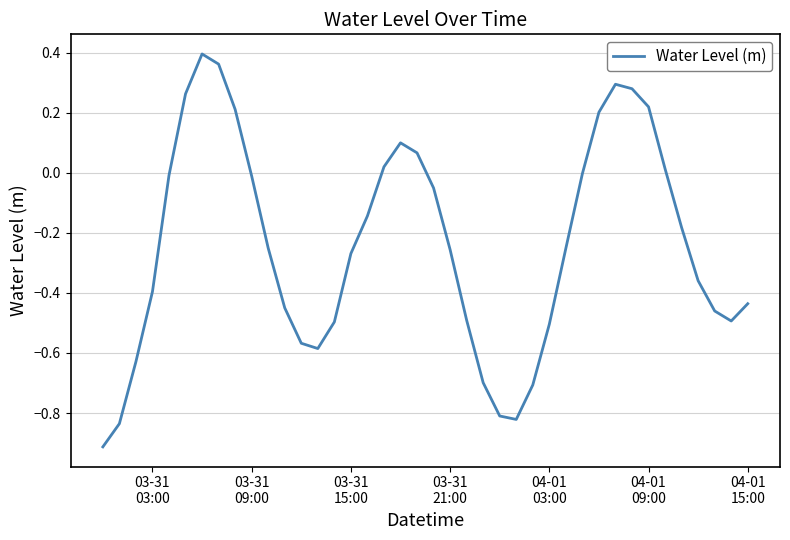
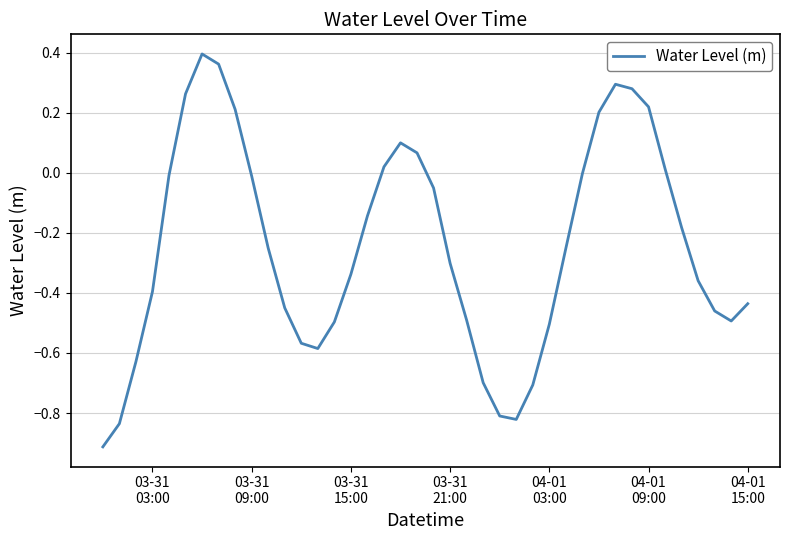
03-31 15:00: -0.27 -> -0.34
03-31 21:00: -0.26 -> -0.30
